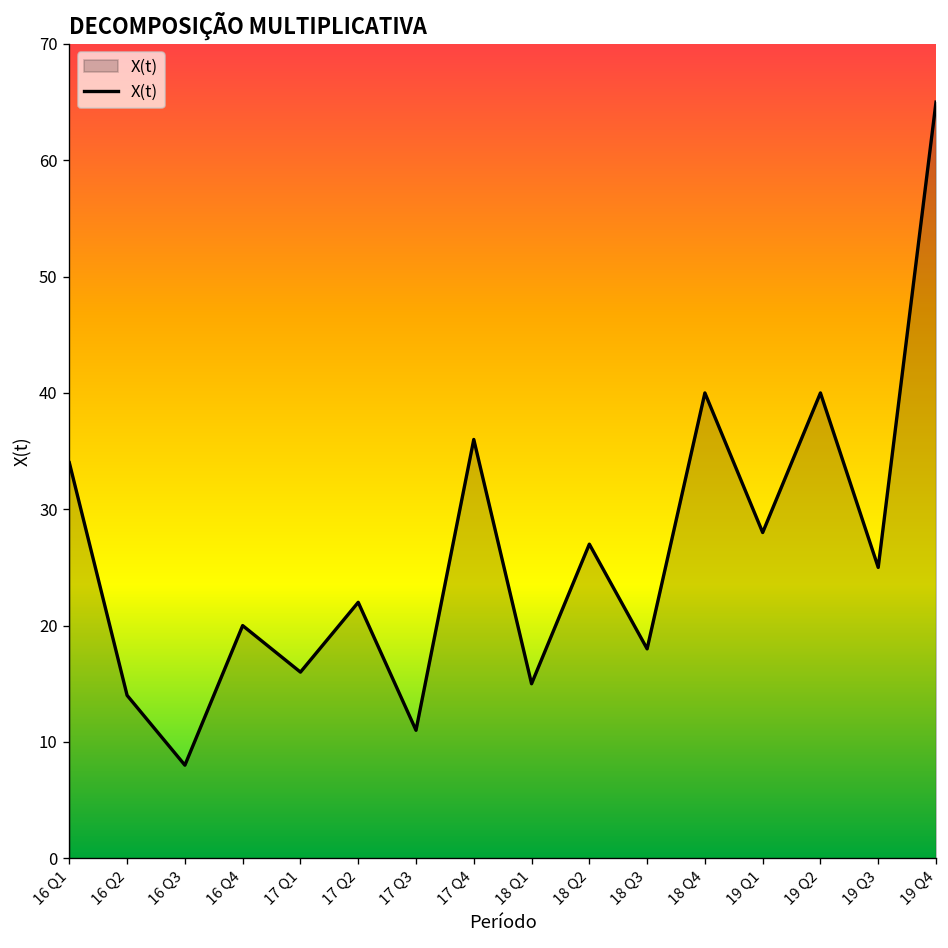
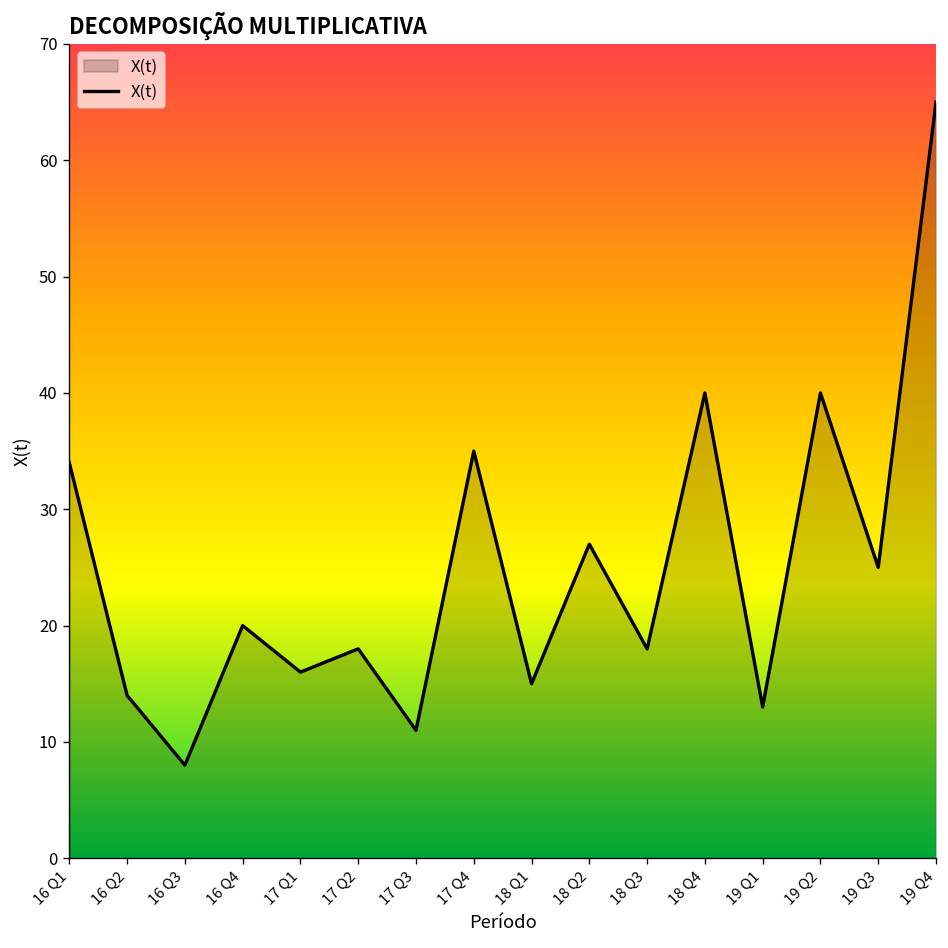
17 Q2: 22 -> 18
17 Q4: 36 -> 35
19 Q1: 28 -> 13
